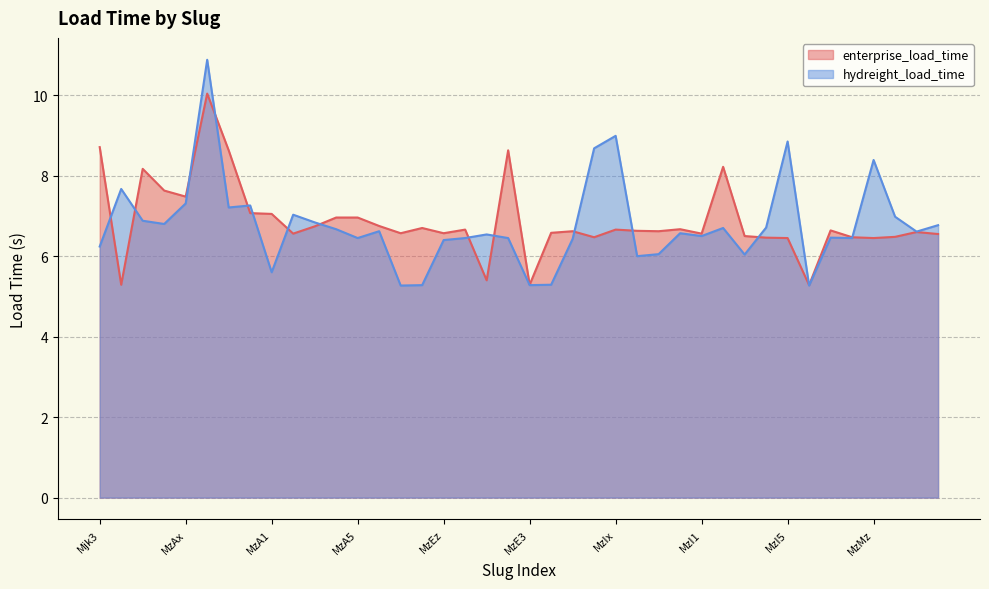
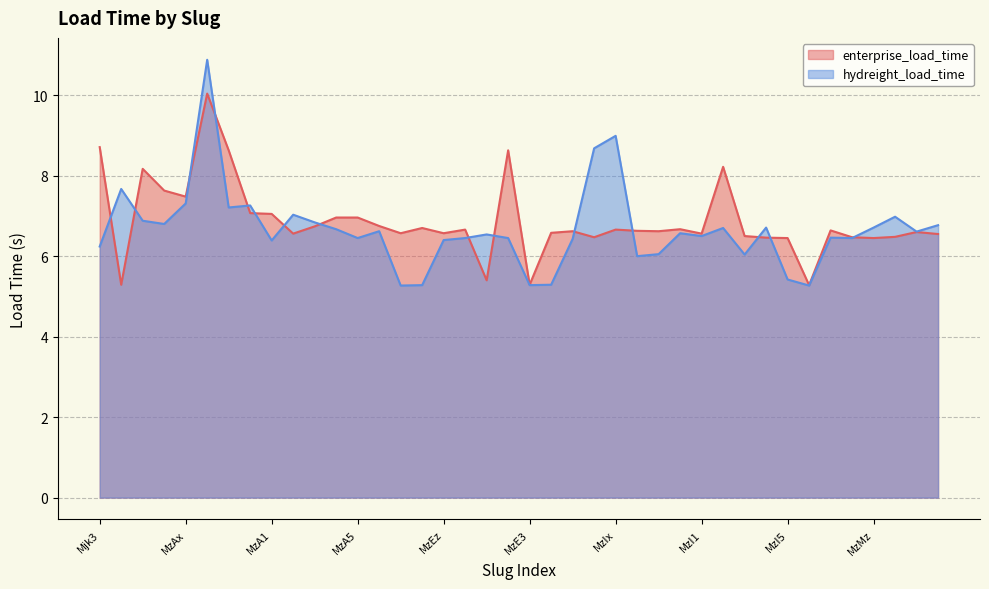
hydreight_load_time, MzA1: 5.6 -> 6.4
hydreight_load_time, MzI5: 8.9 -> 5.4
hydreight_load_time, MzMz: 8.4 -> 6.7
